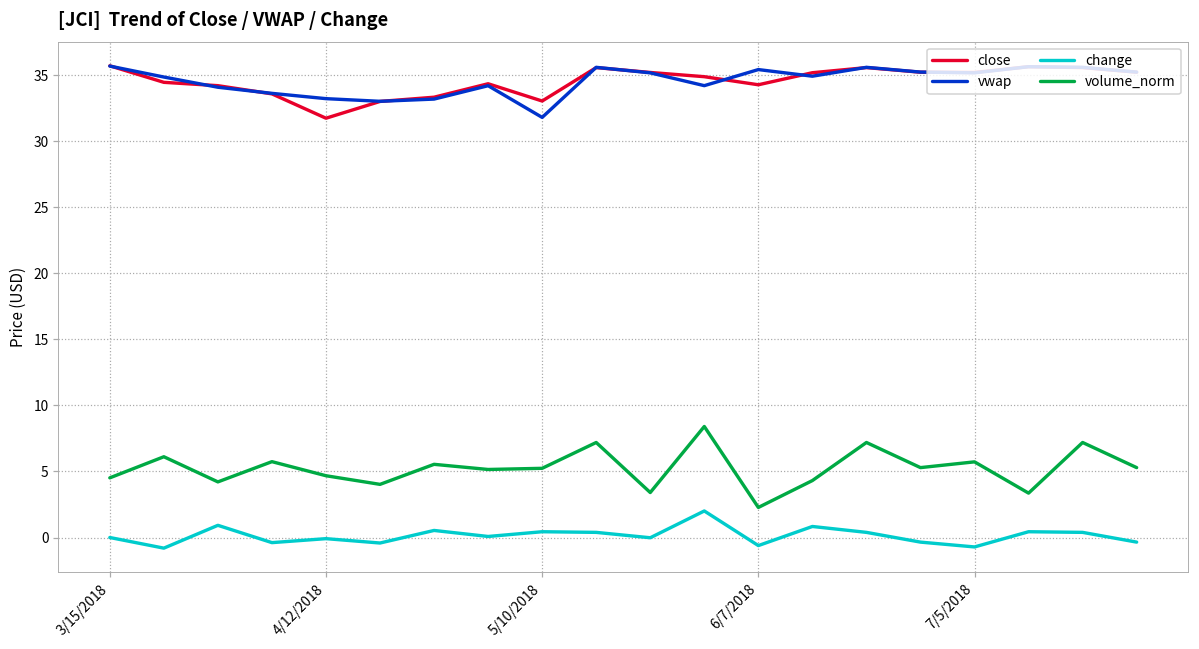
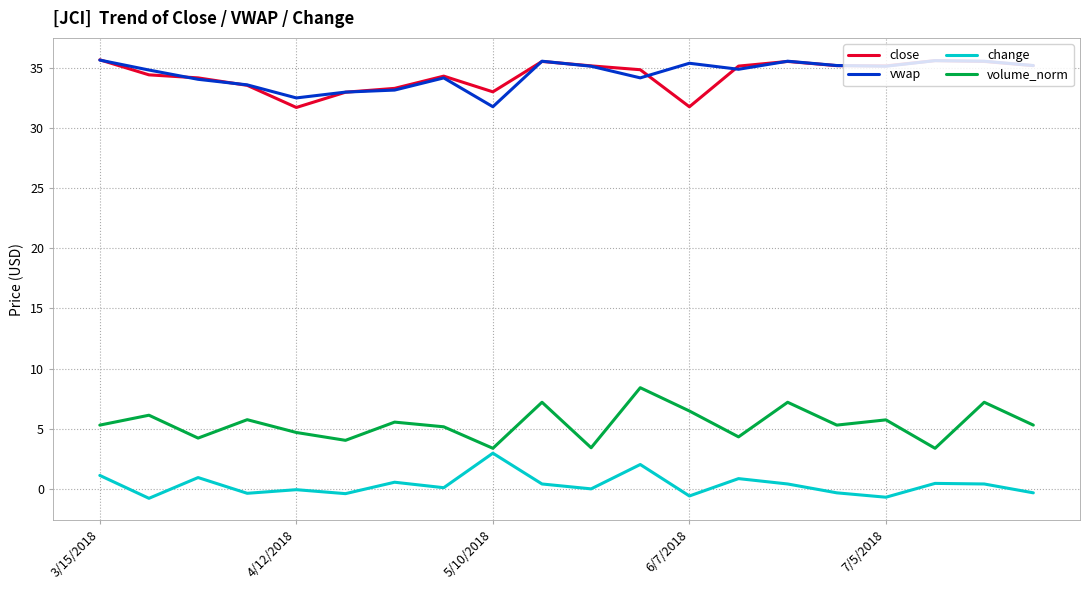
change, 3/15/2018: 0.0 -> 1.1
volume_norm, 3/15/2018: 4.5 -> 5.3
vwap, 4/12/2018: 33.2 -> 32.5
change, 5/10/2018: 0.4 -> 3.0
volume_norm, 5/10/2018: 5.2 -> 3.4
close, 6/7/2018: 34.3 -> 31.8
volume_norm, 6/7/2018: 2.3 -> 6.5
